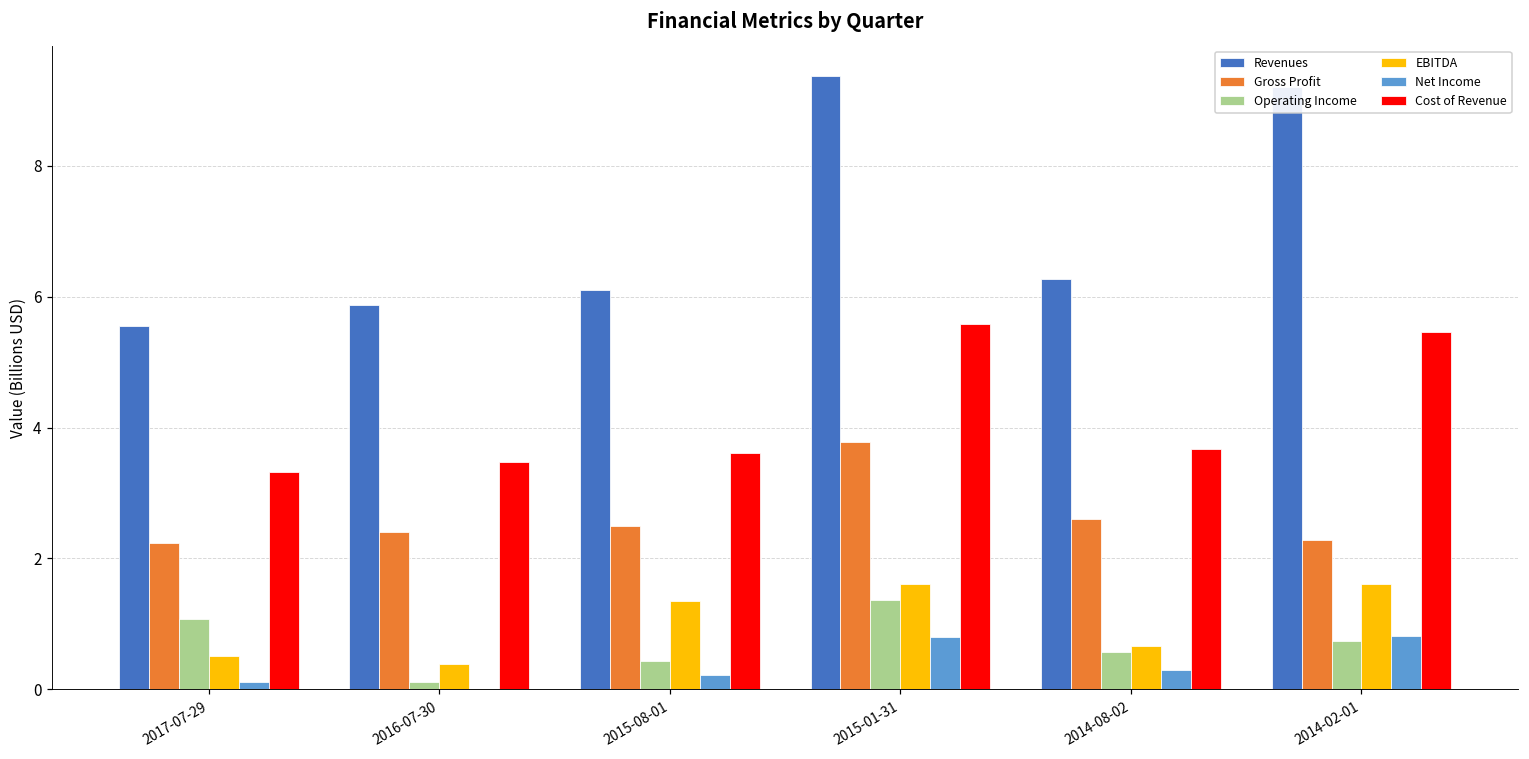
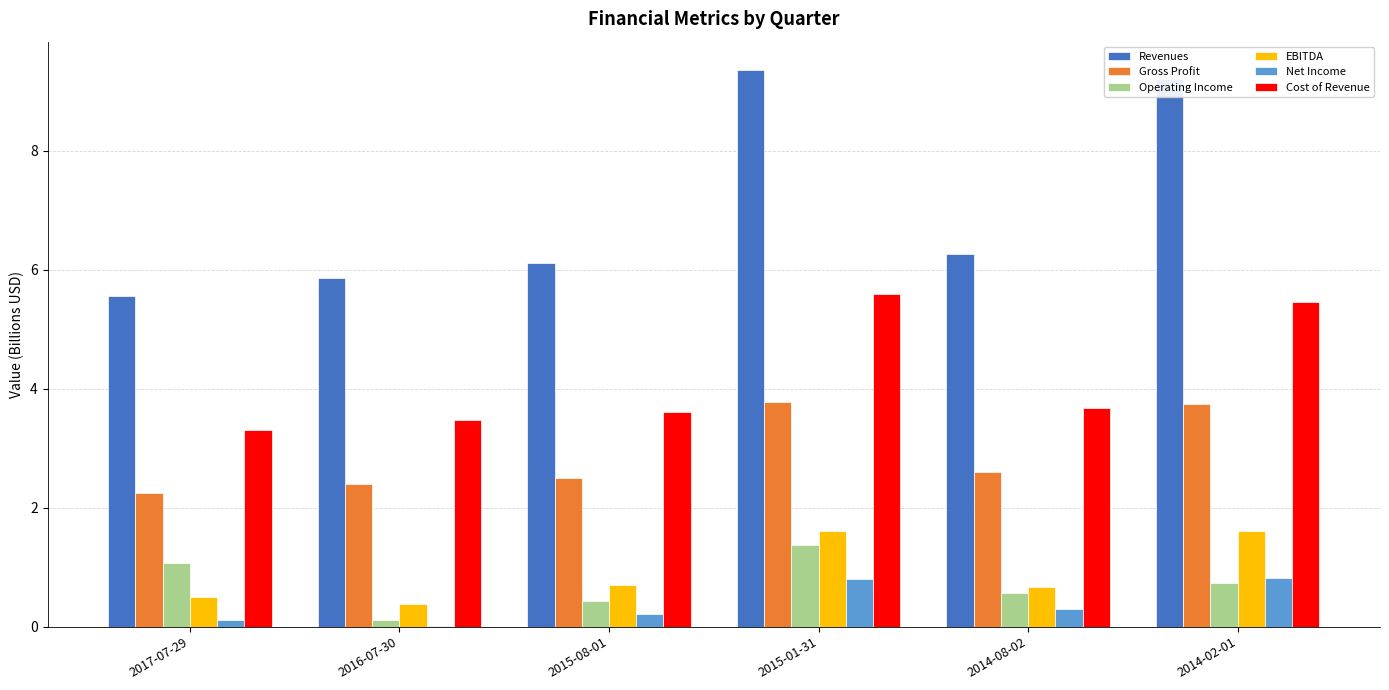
EBITDA, 2015-08-01: 1.3 -> 0.7
Gross Profit, 2014-02-01: 2.3 -> 3.7
